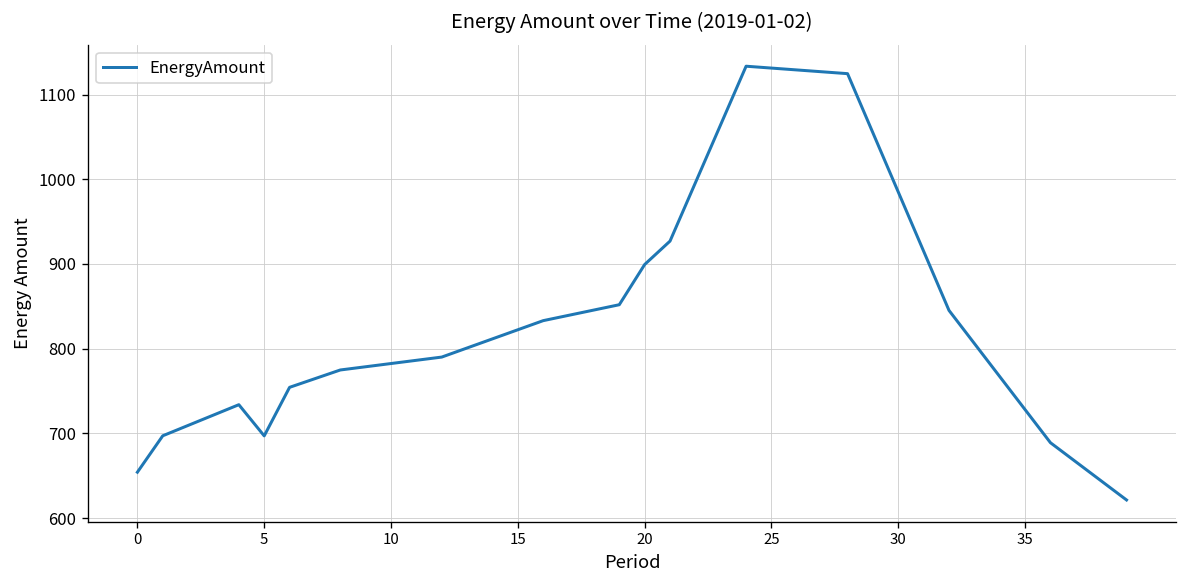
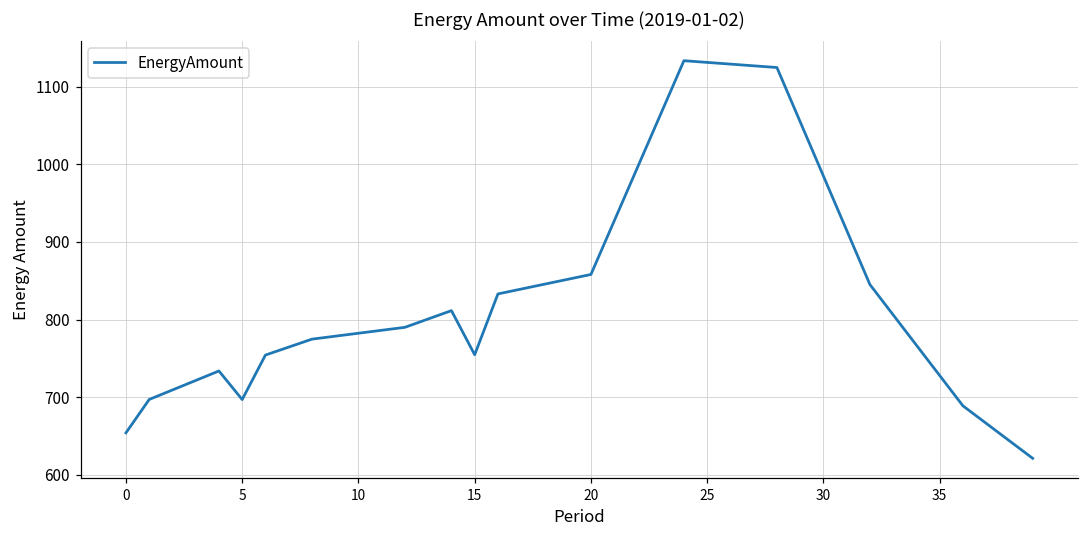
15: 820 -> 750
20: 900 -> 860
